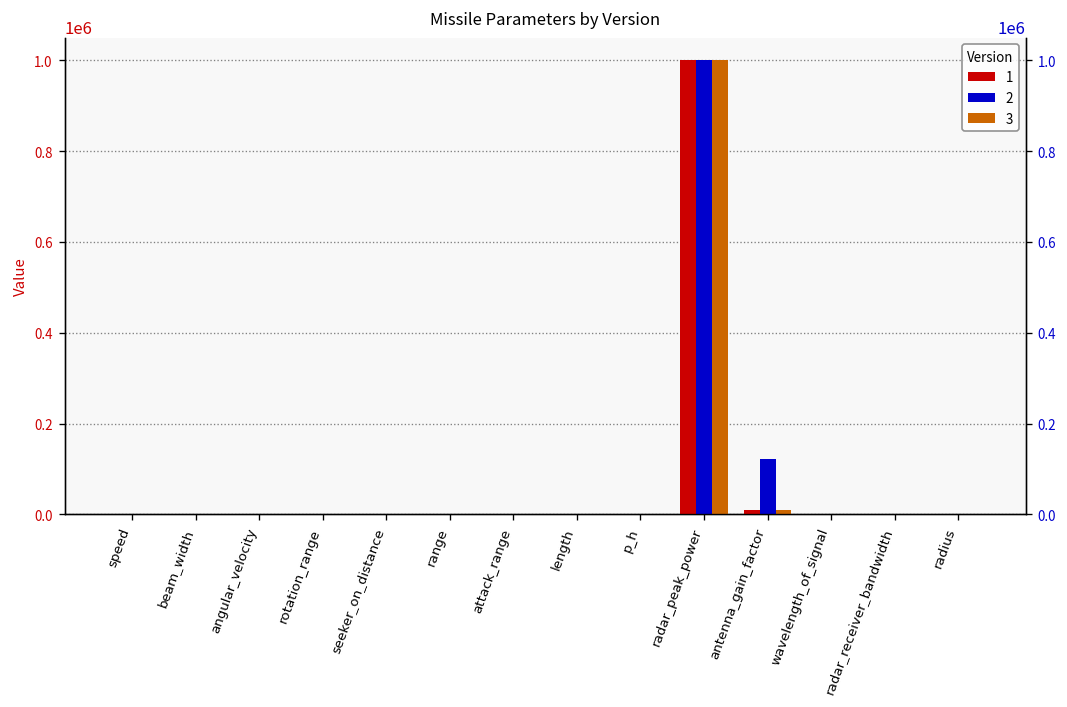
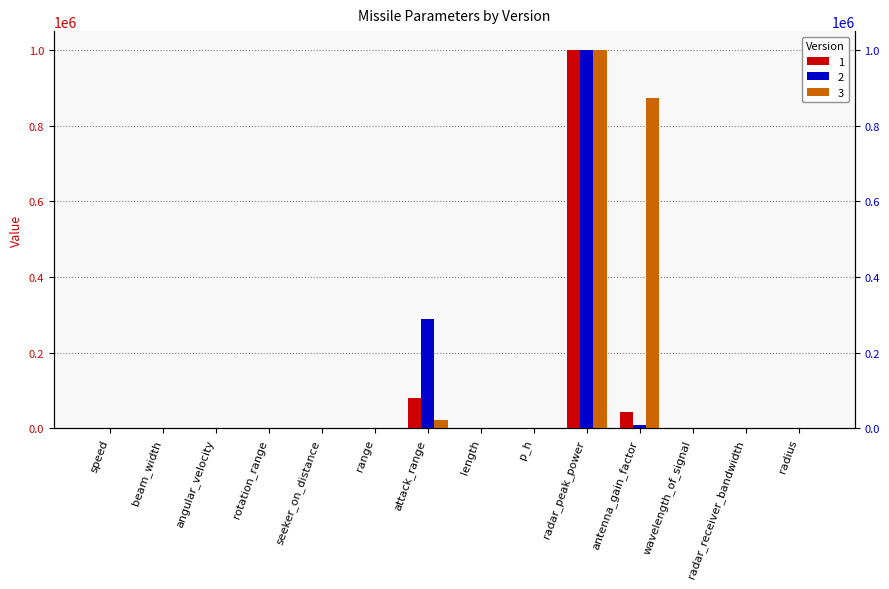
1, attack_range: 0 -> 80000
2, attack_range: 0 -> 290000
3, attack_range: 0 -> 20000
1, antenna_gain_factor: 10000 -> 40000
2, antenna_gain_factor: 120000 -> 10000
3, antenna_gain_factor: 10000 -> 870000
